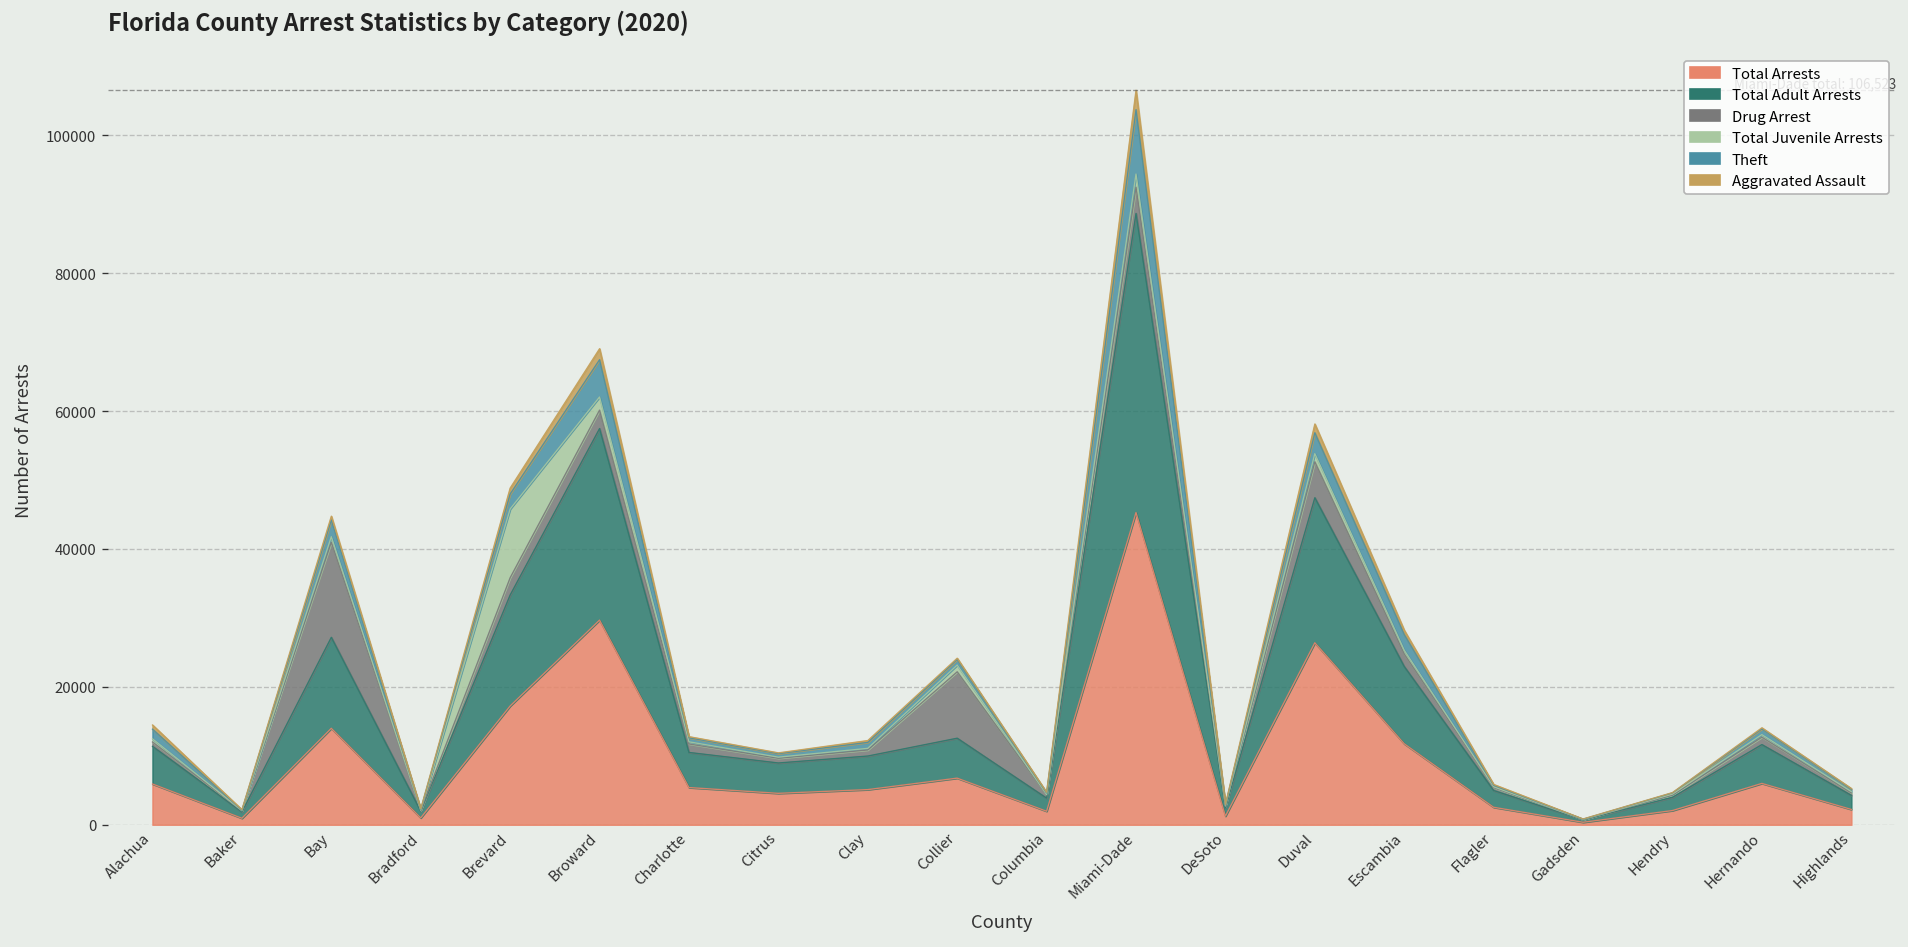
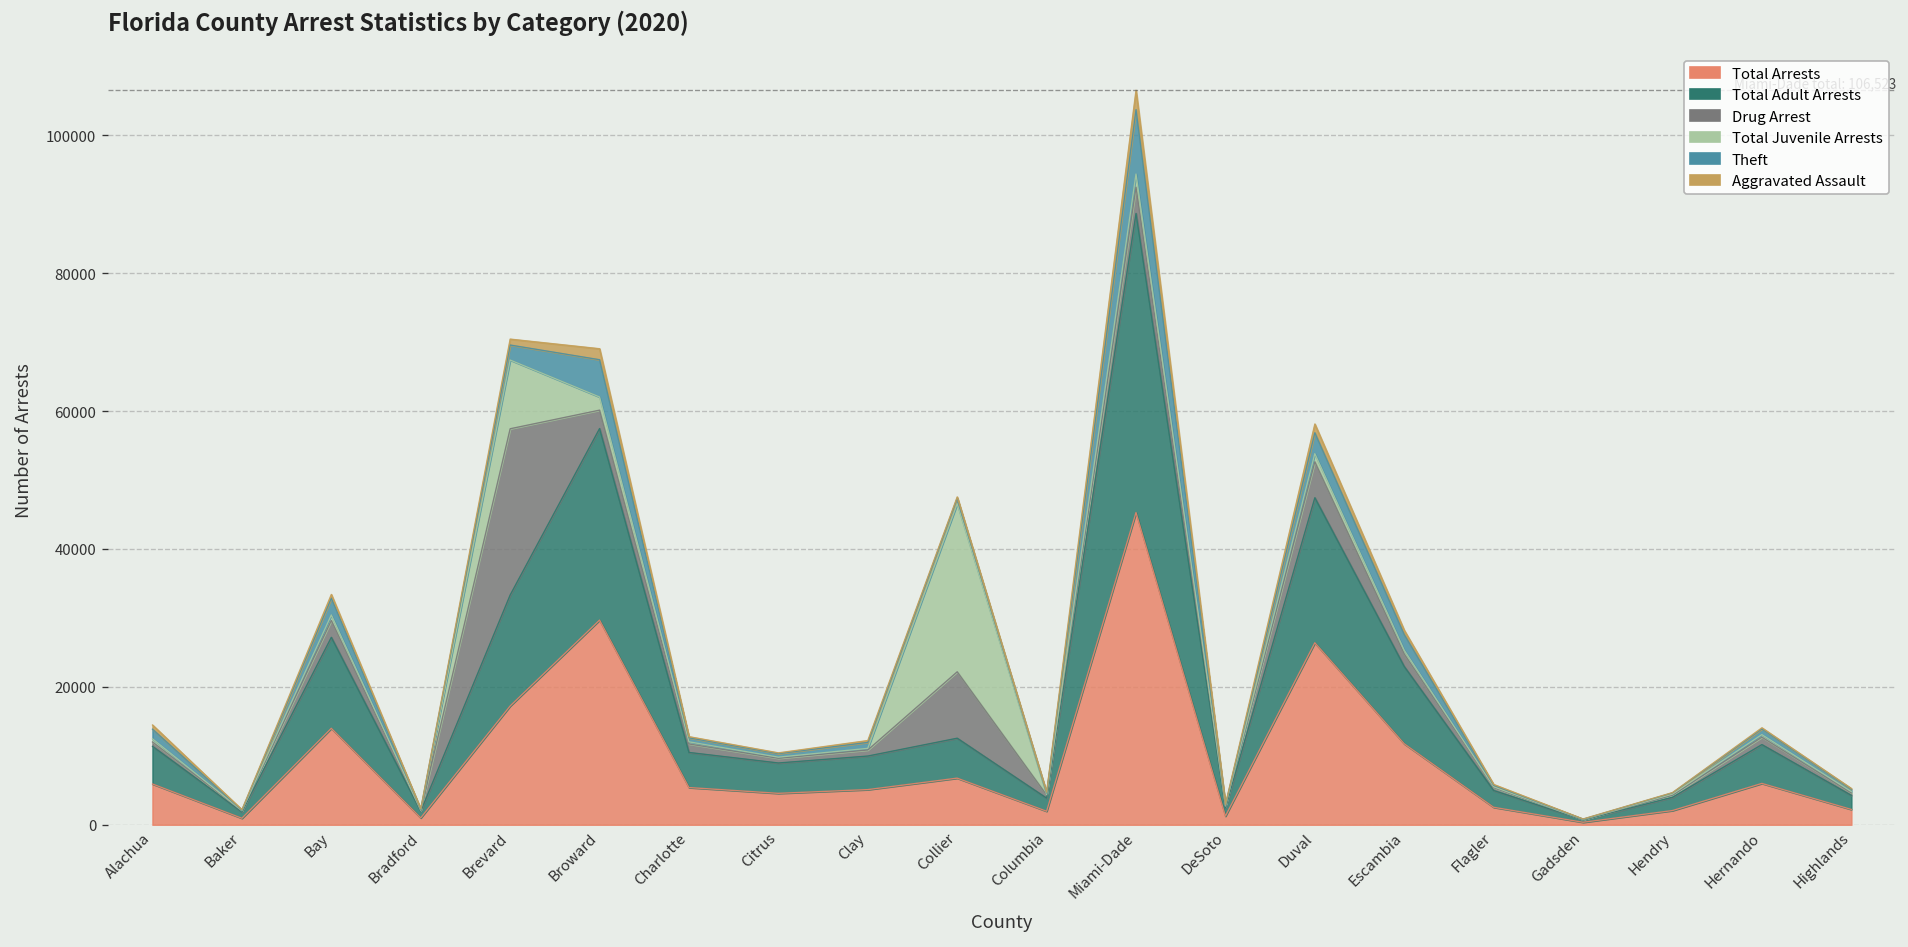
Drug Arrest, Bay: 14000 -> 2000
Drug Arrest, Brevard: 3000 -> 24000
Total Juvenile Arrests, Collier: 1000 -> 24000
